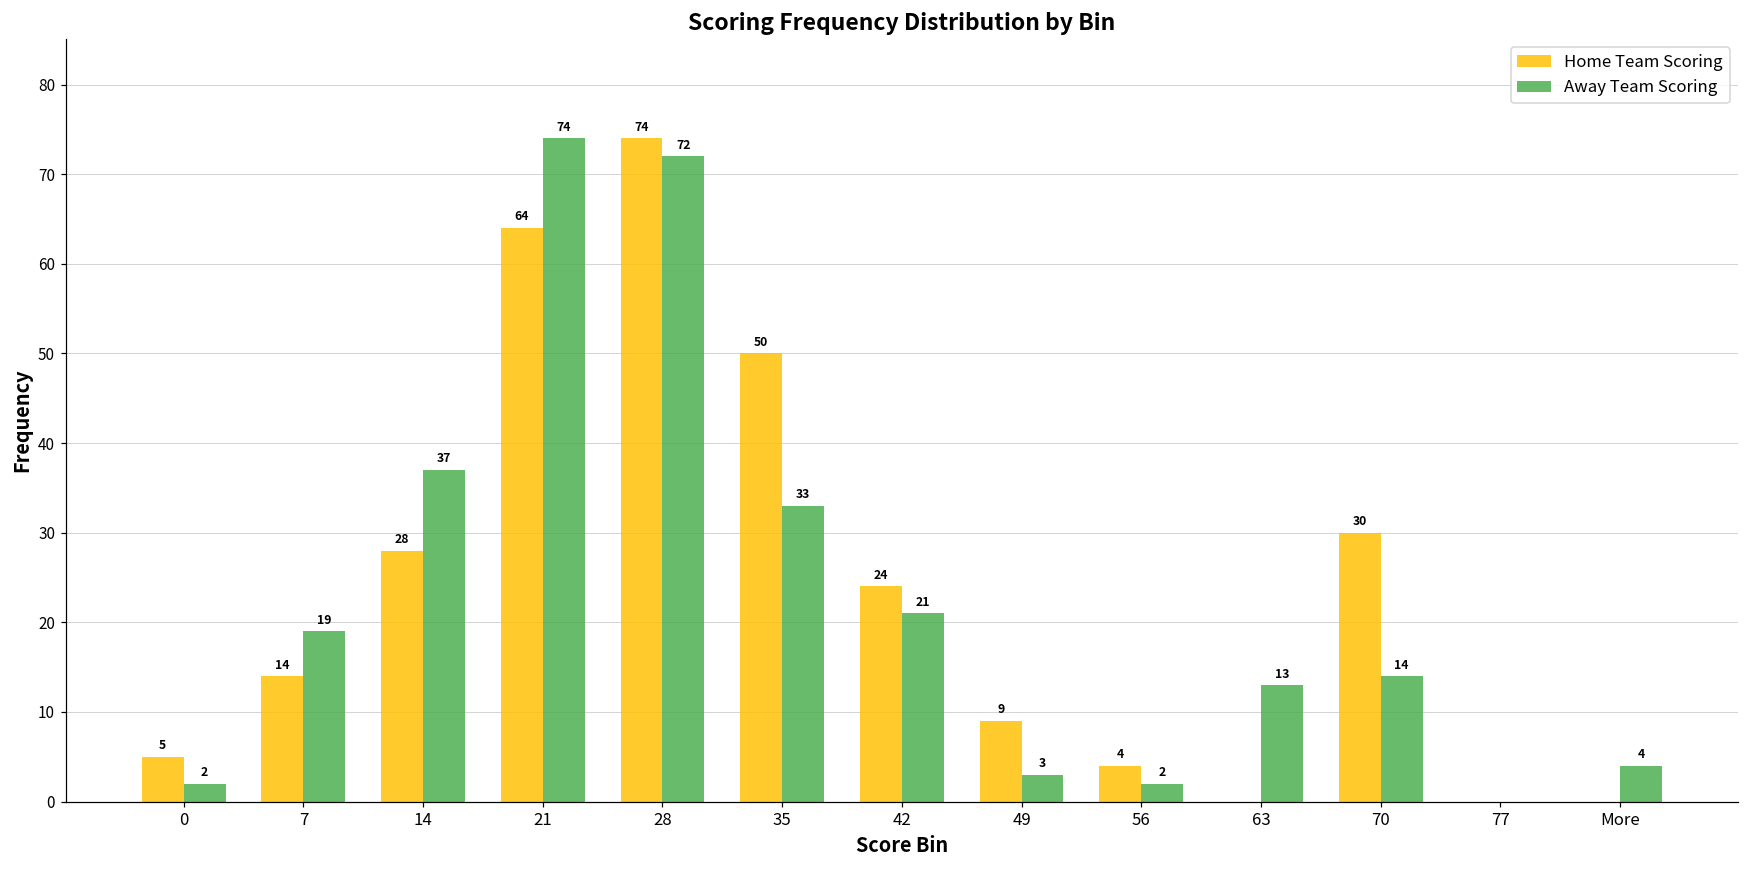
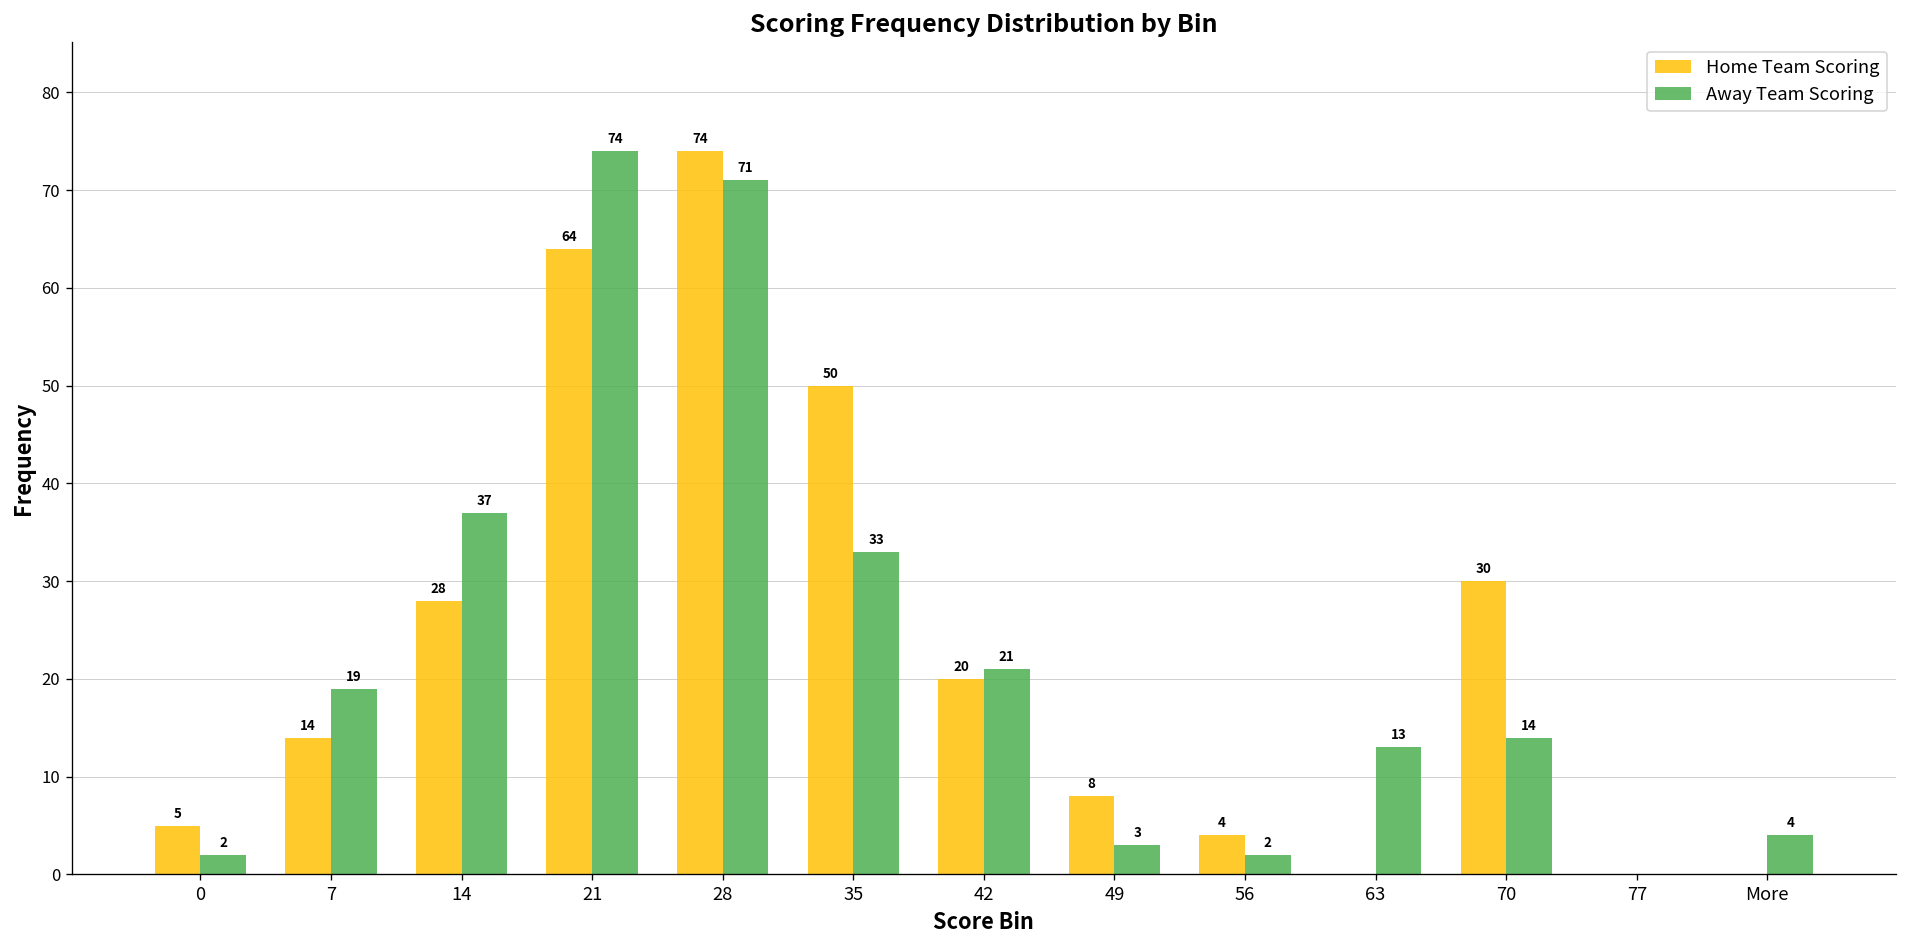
Away Team Scoring, 28: 72 -> 71
Home Team Scoring, 42: 24 -> 20
Home Team Scoring, 49: 9 -> 8
